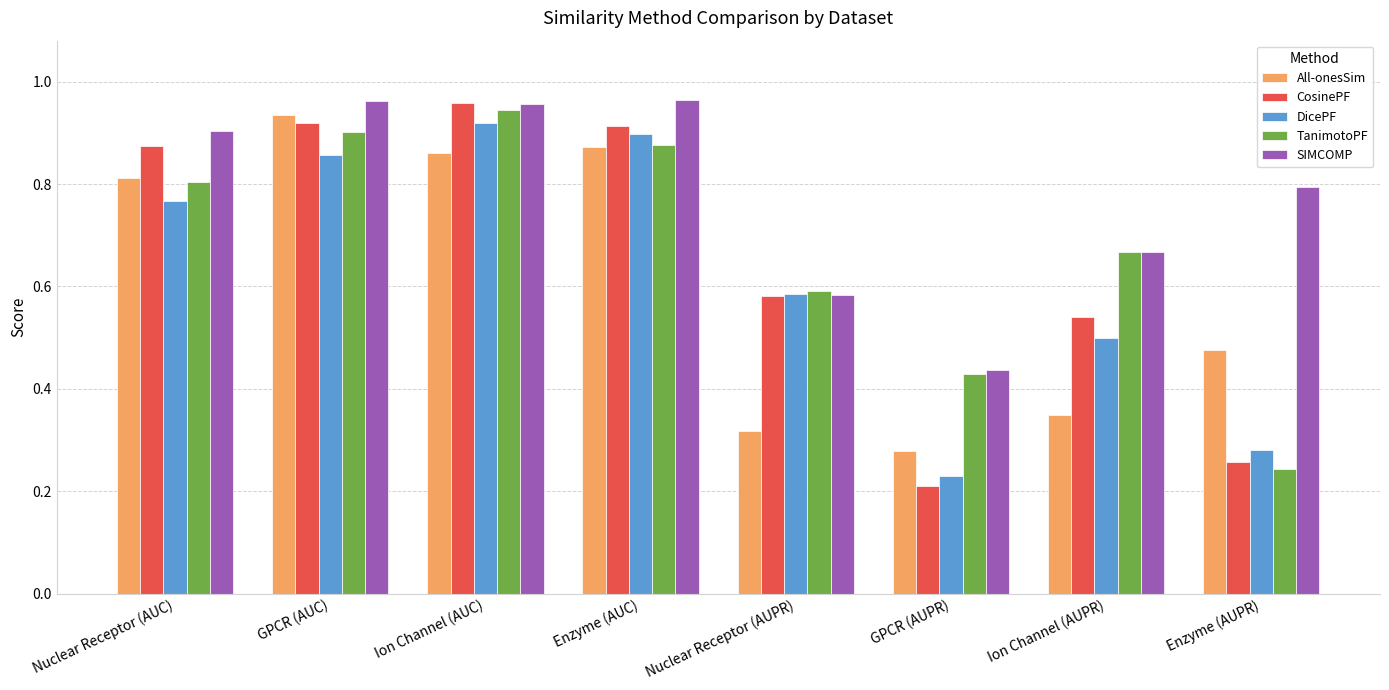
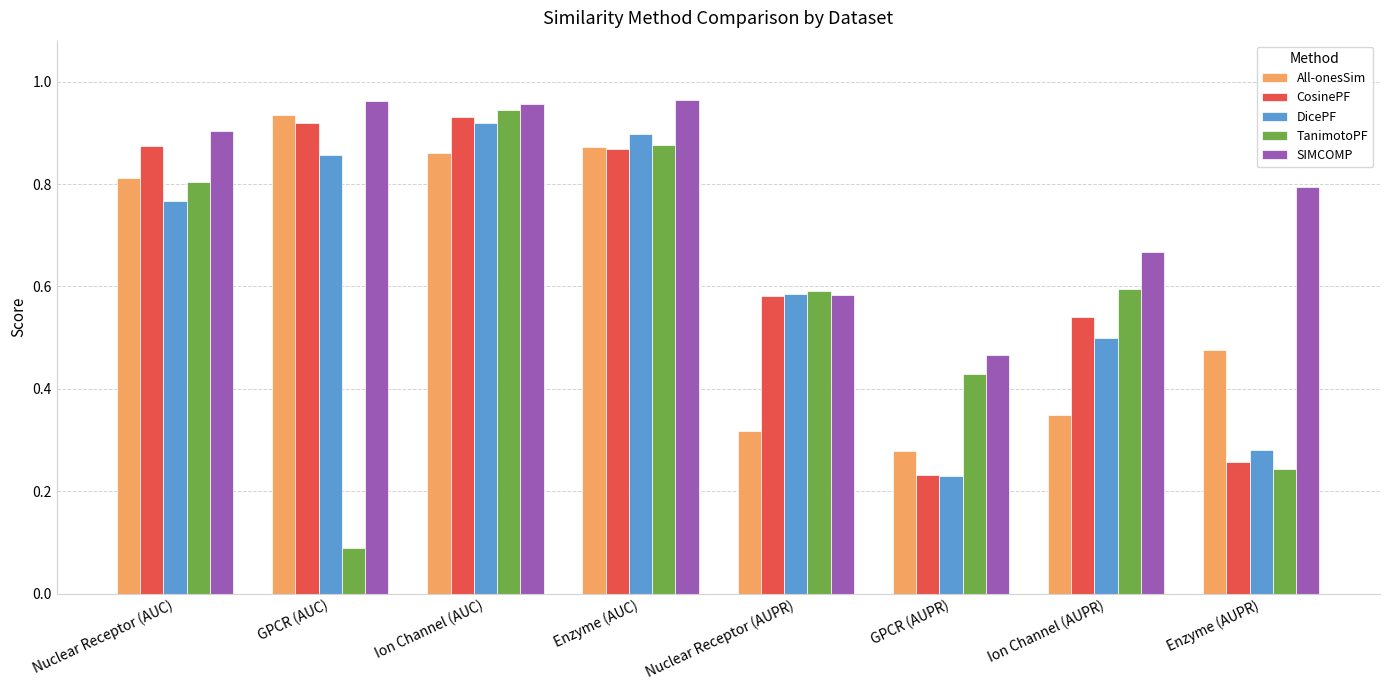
TanimotoPF, GPCR (AUC): 0.90 -> 0.09
CosinePF, Ion Channel (AUC): 0.96 -> 0.93
CosinePF, Enzyme (AUC): 0.91 -> 0.87
CosinePF, GPCR (AUPR): 0.21 -> 0.23
SIMCOMP, GPCR (AUPR): 0.44 -> 0.47
TanimotoPF, Ion Channel (AUPR): 0.67 -> 0.59
